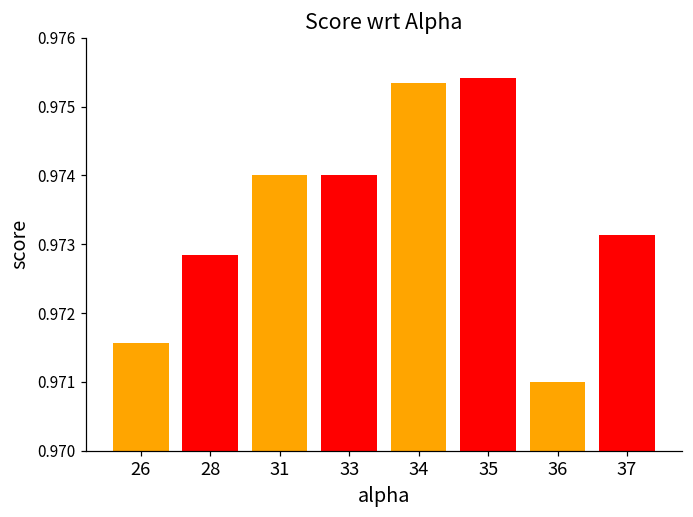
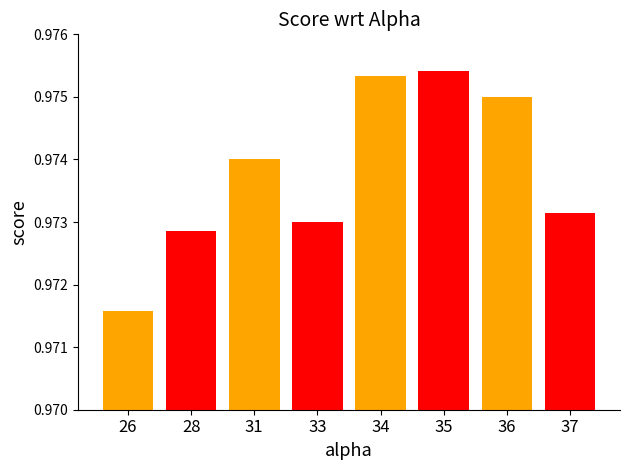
33: 0.974 -> 0.973
36: 0.971 -> 0.975
